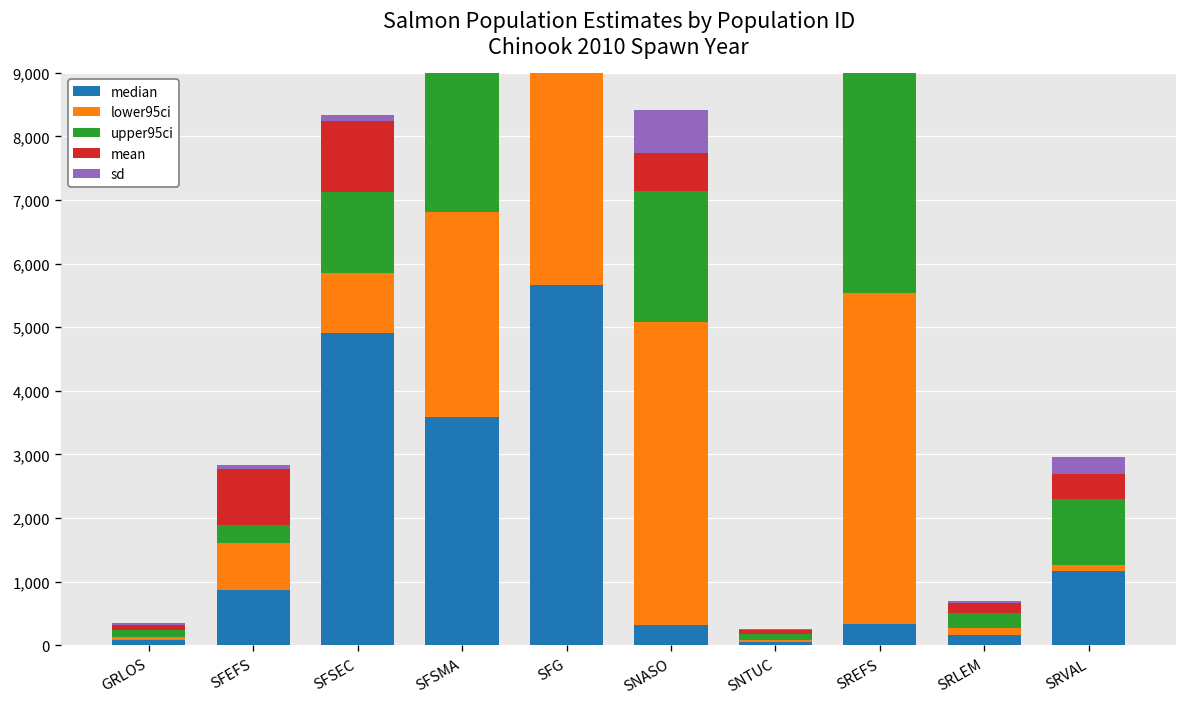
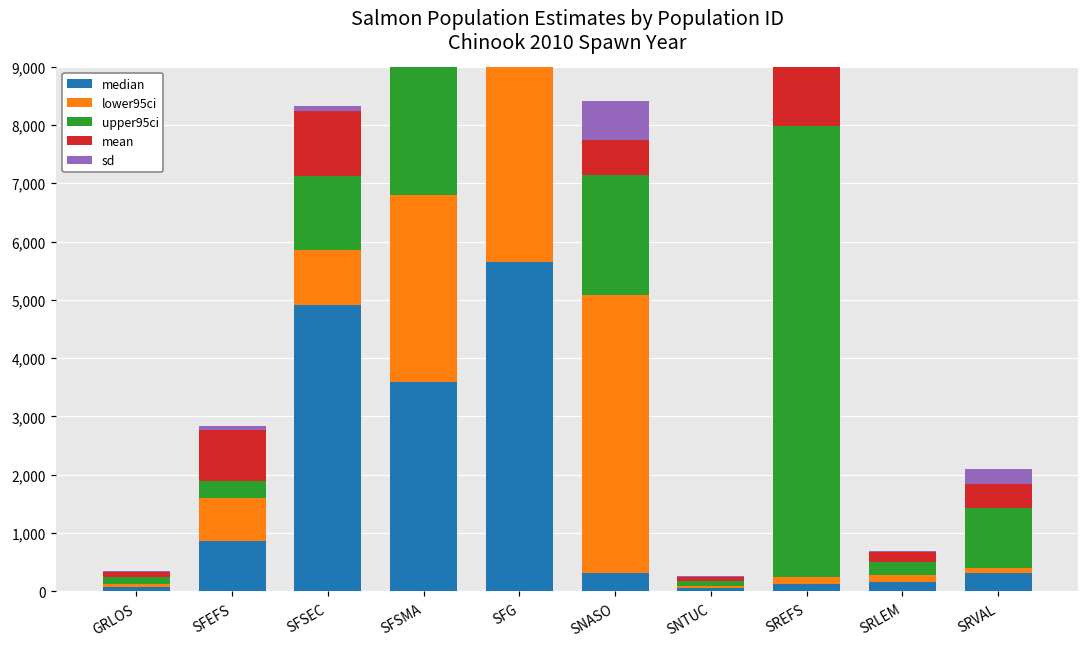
median, SREFS: 300 -> 100
lower95ci, SREFS: 5,200 -> 100
median, SRVAL: 1,200 -> 300
